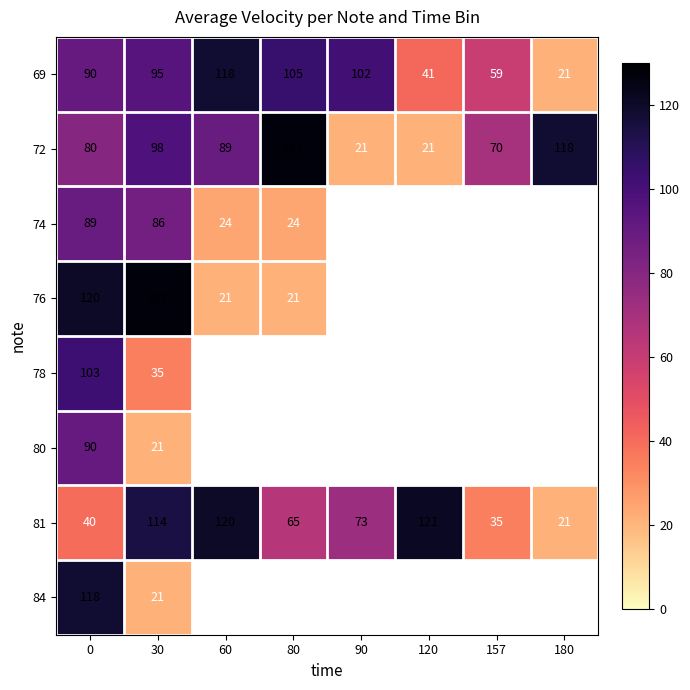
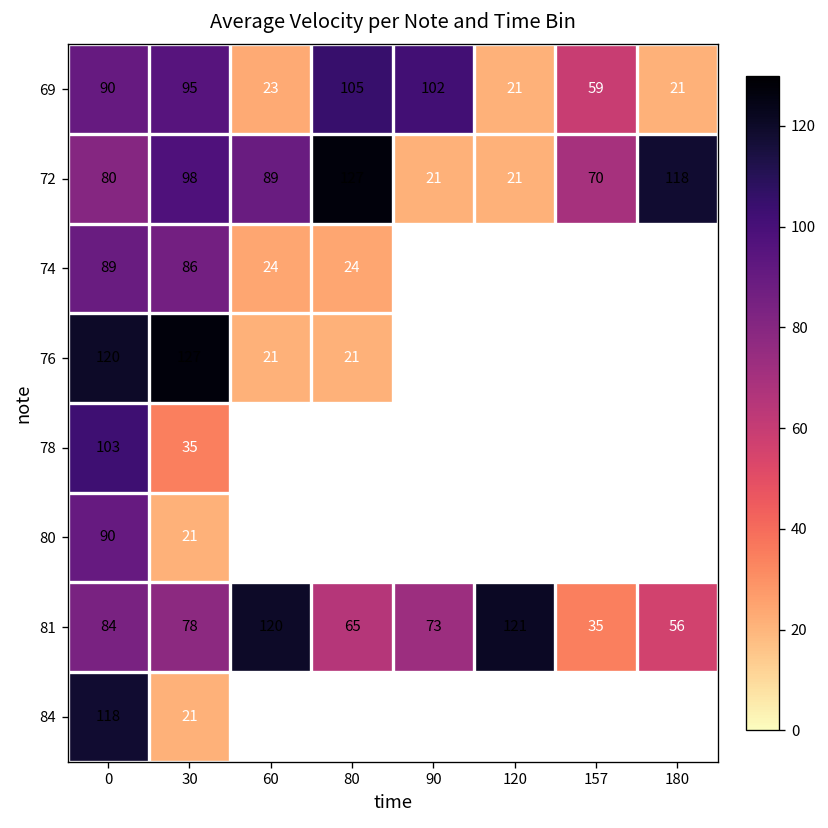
69, 60: 118 -> 23
69, 120: 41 -> 21
81, 0: 40 -> 84
81, 30: 114 -> 78
81, 180: 21 -> 56
